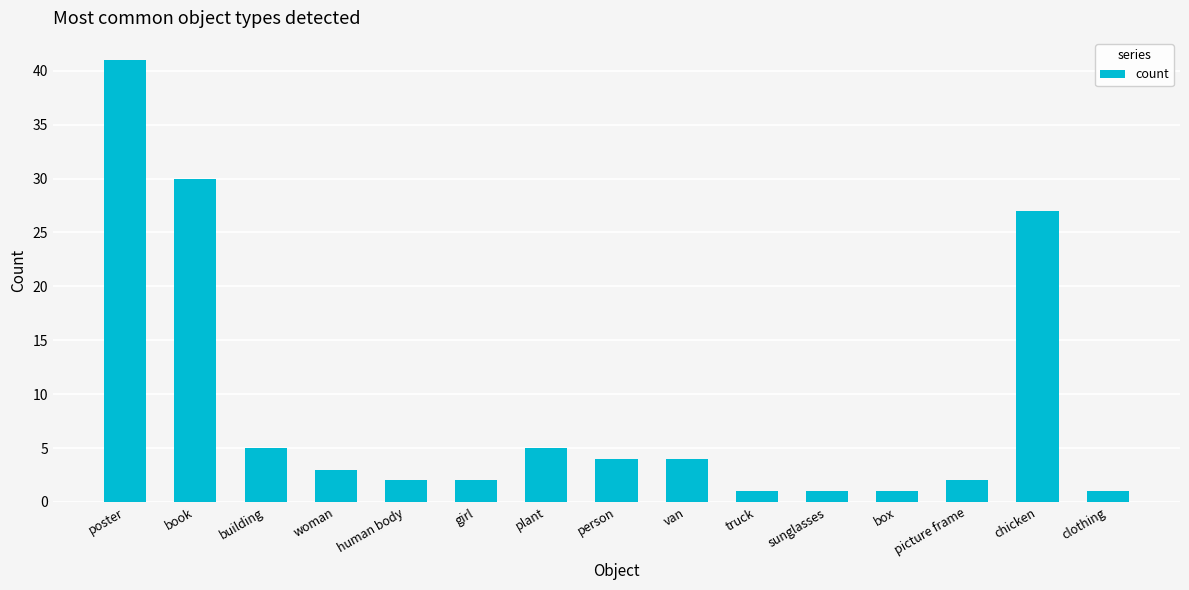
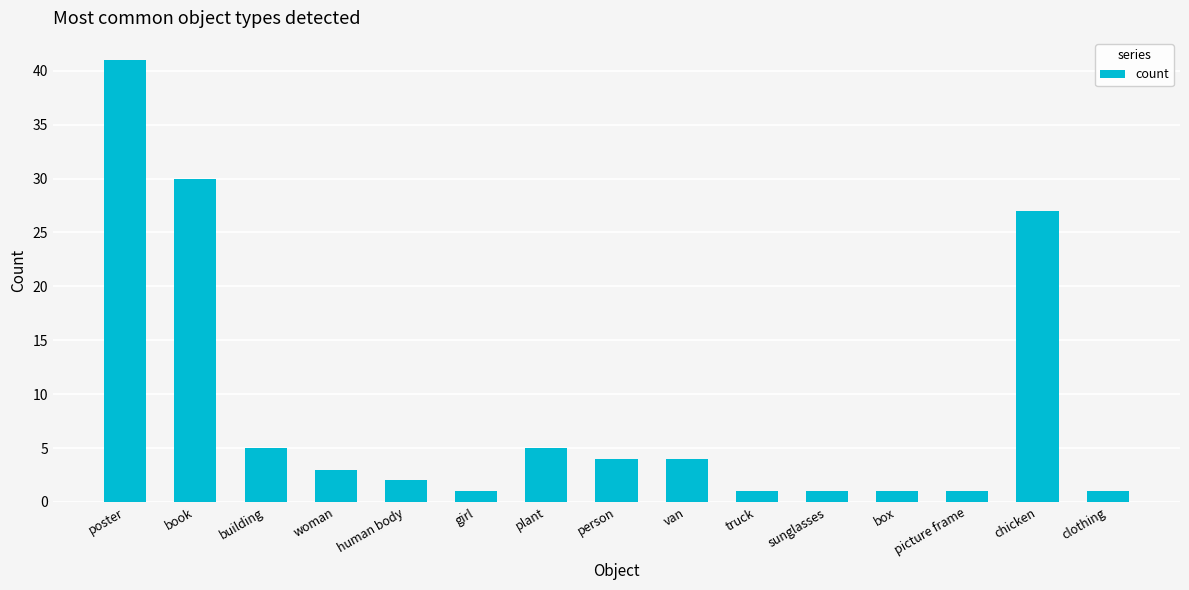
girl: 2 -> 1
picture frame: 2 -> 1
